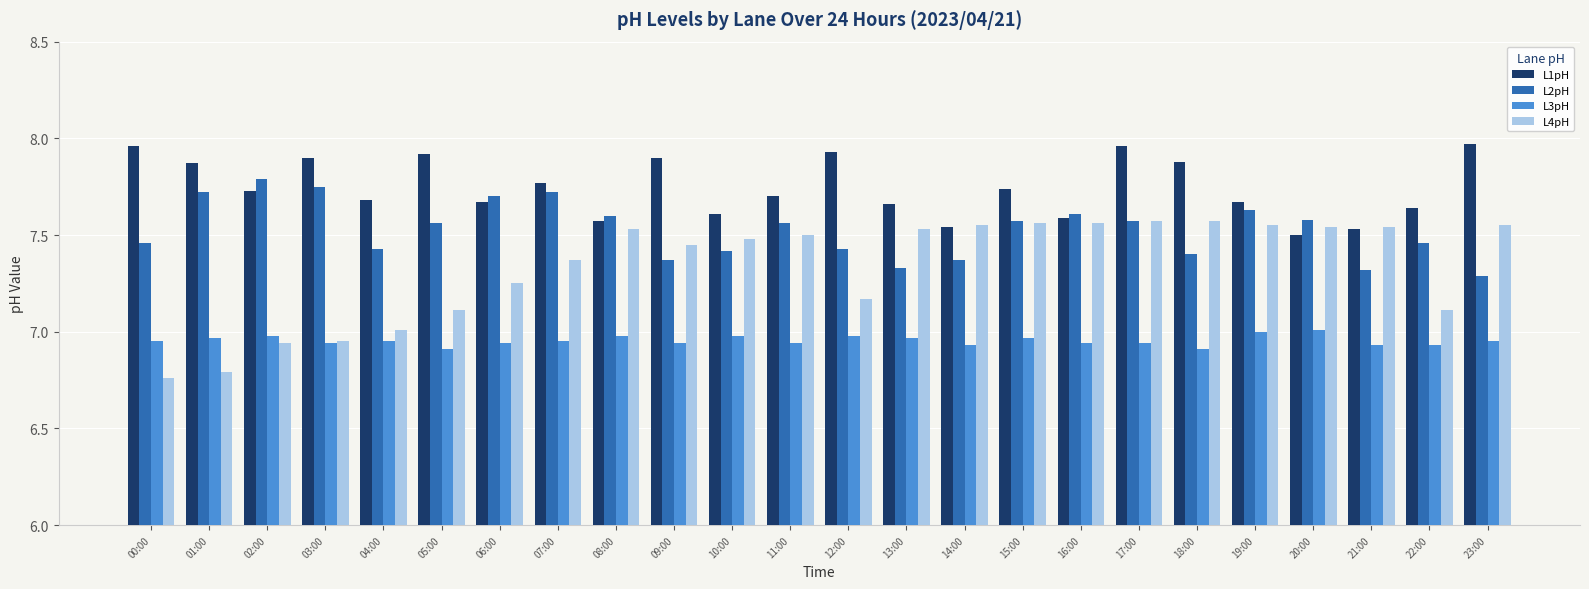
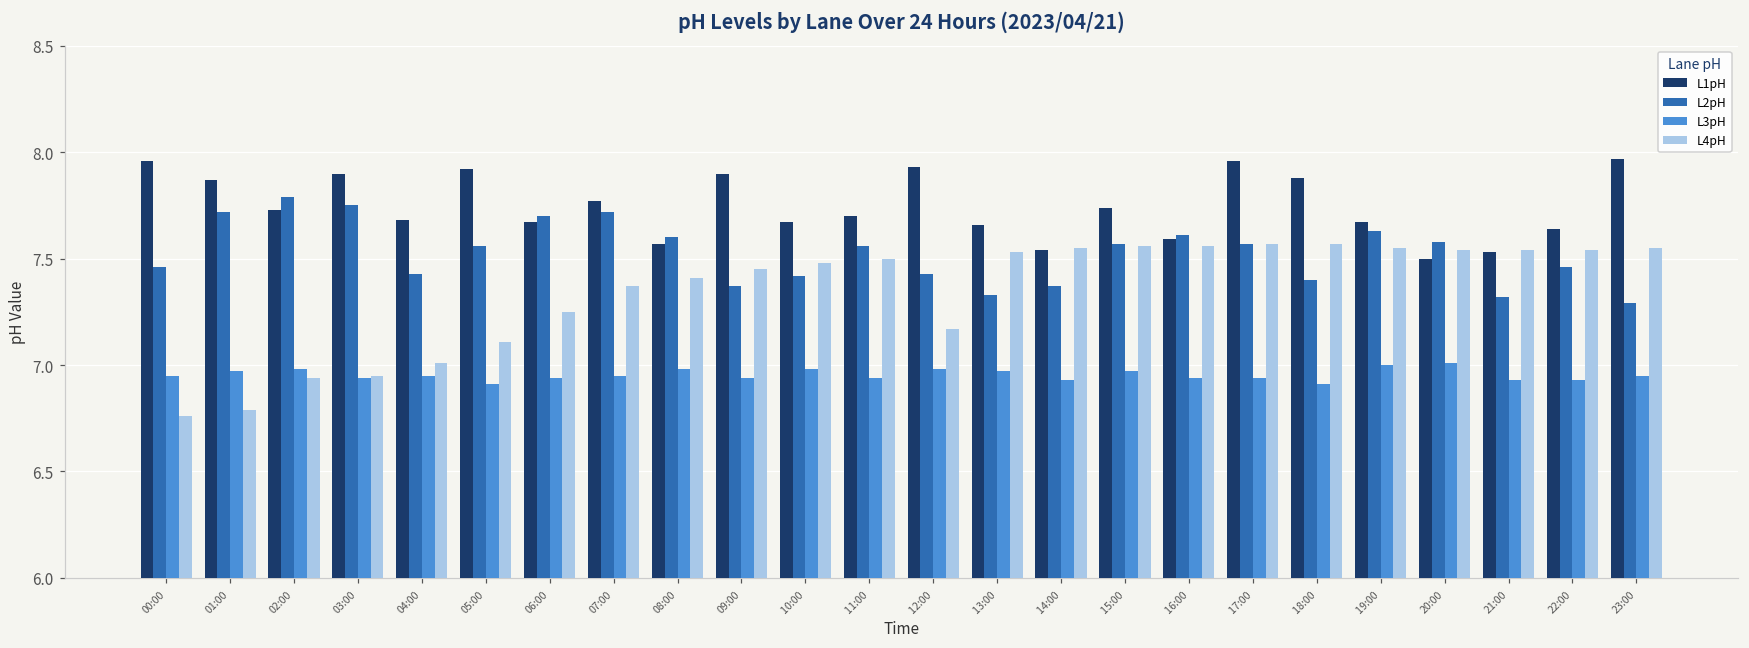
L4pH, 08:00: 7.53 -> 7.41
L1pH, 10:00: 7.61 -> 7.67
L4pH, 22:00: 7.11 -> 7.54
